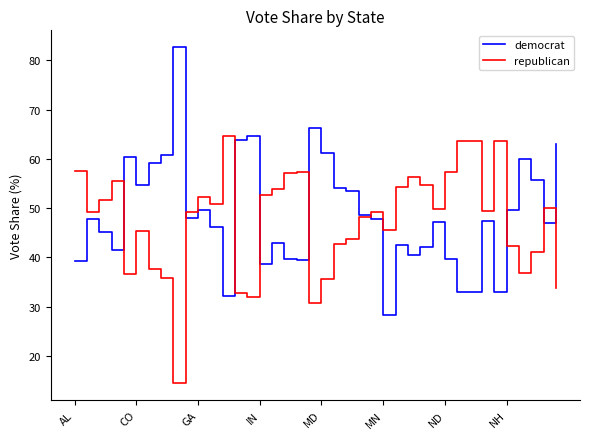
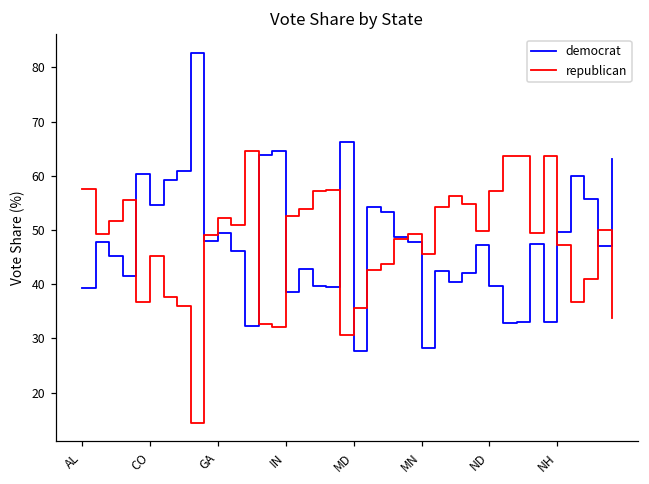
democrat, MD: 61 -> 28
republican, NH: 42 -> 47
